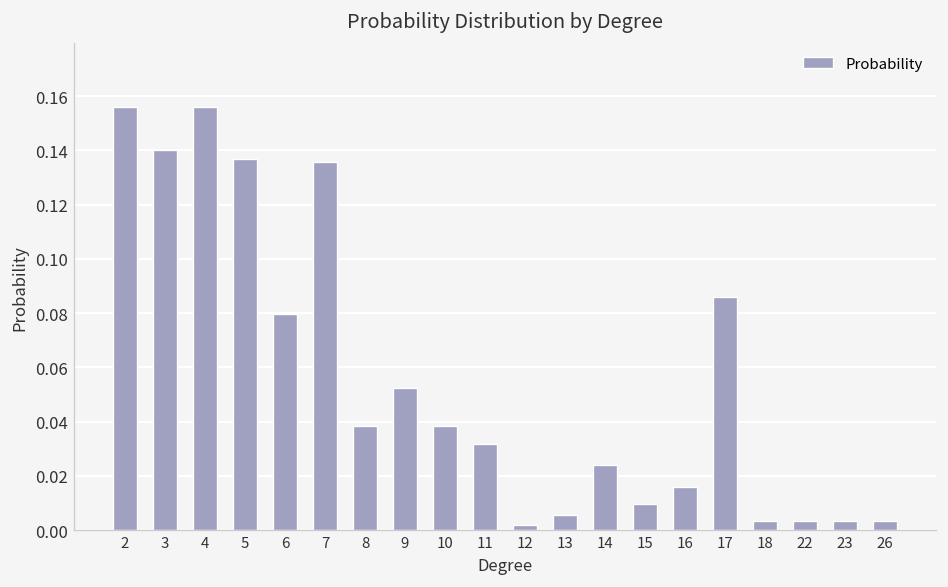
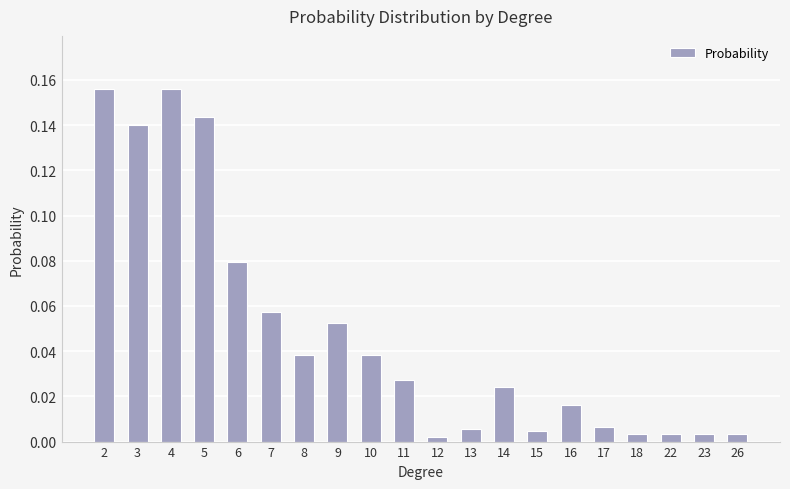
5: 0.137 -> 0.144
7: 0.136 -> 0.057
11: 0.032 -> 0.027
15: 0.010 -> 0.004
17: 0.086 -> 0.006
